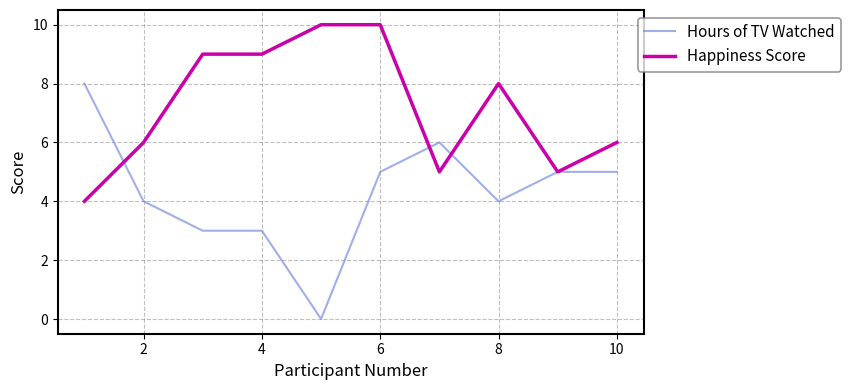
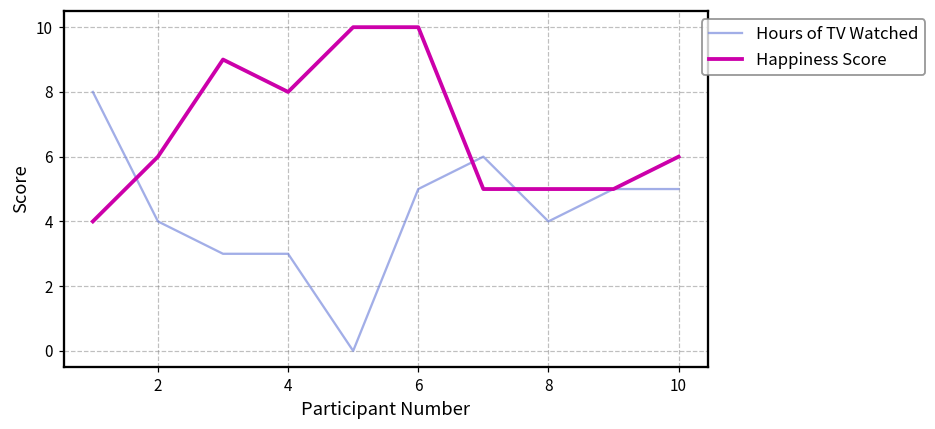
Happiness Score, 4: 9 -> 8
Happiness Score, 8: 8 -> 5
